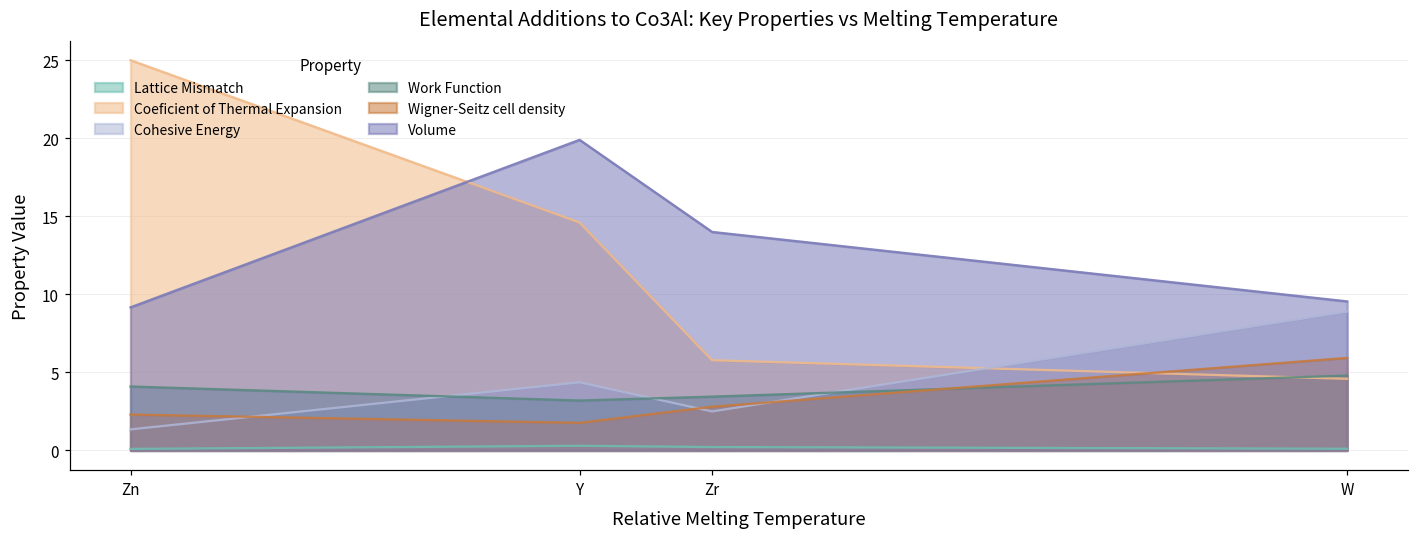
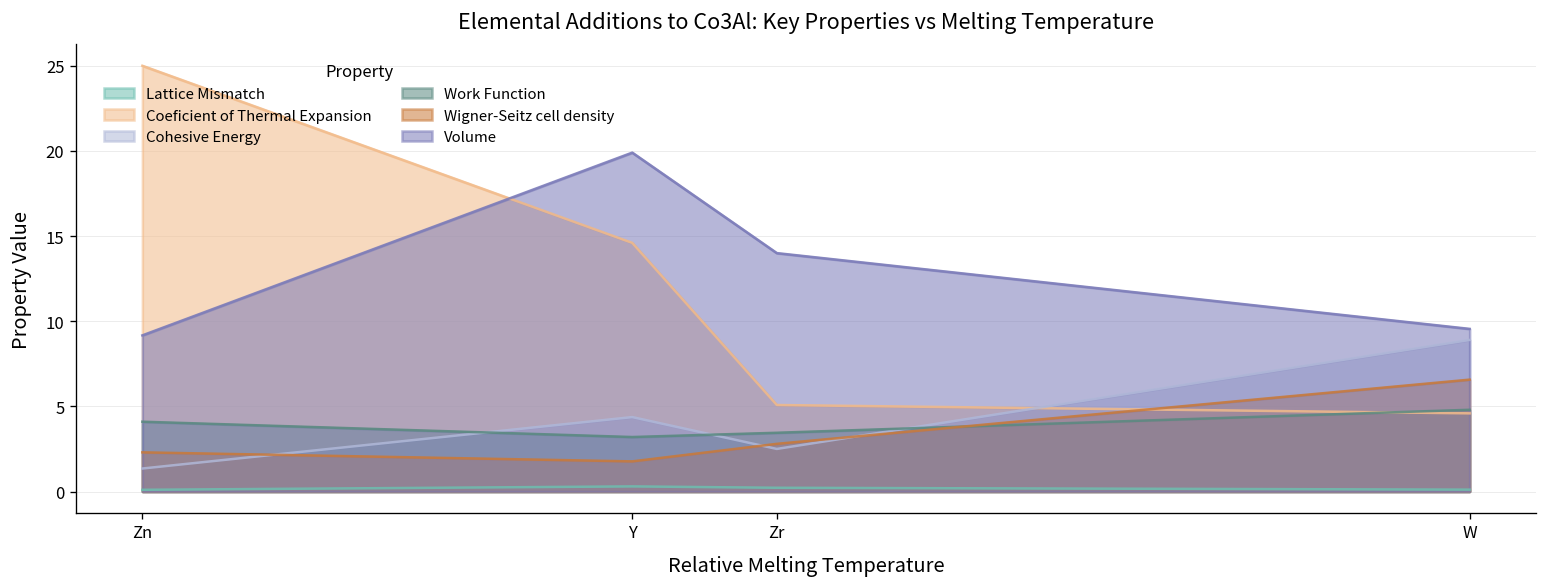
Coeficient of Thermal Expansion, Zr: 5.8 -> 5.1
Wigner-Seitz cell density, W: 5.9 -> 6.6
